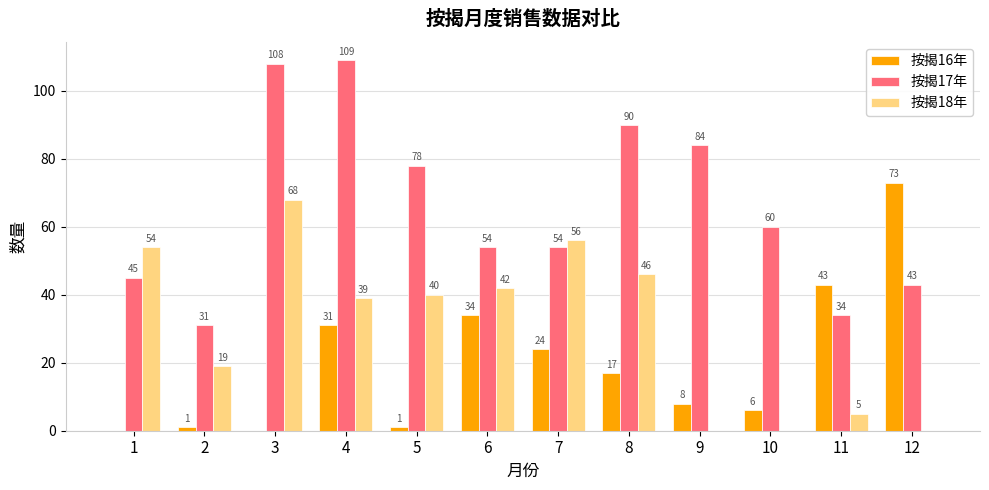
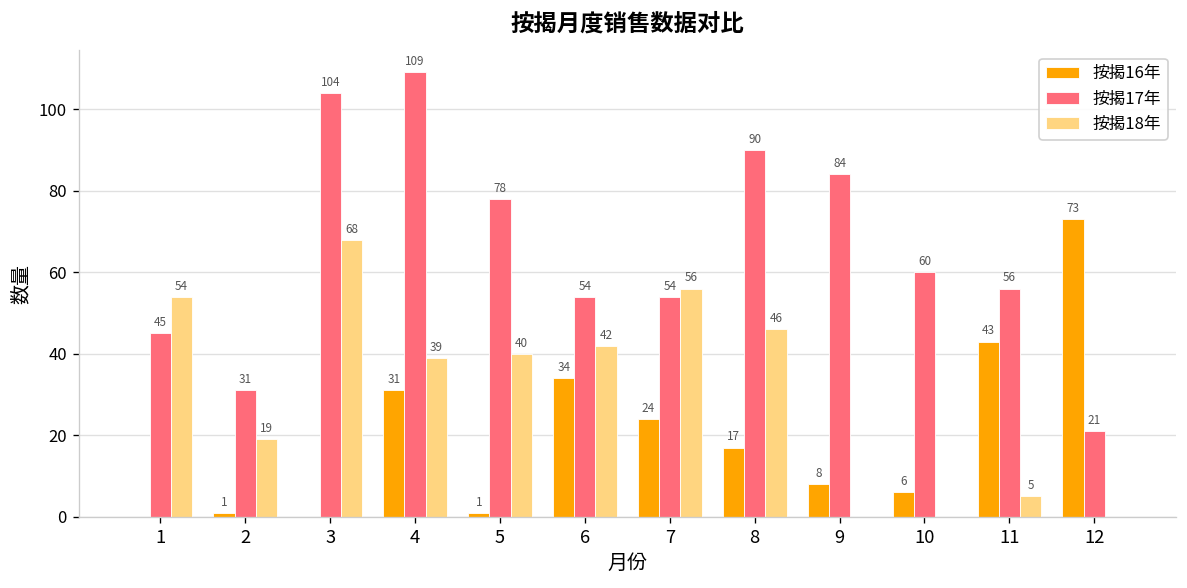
按揭17年, 3: 108 -> 104
按揭17年, 11: 34 -> 56
按揭17年, 12: 43 -> 21
